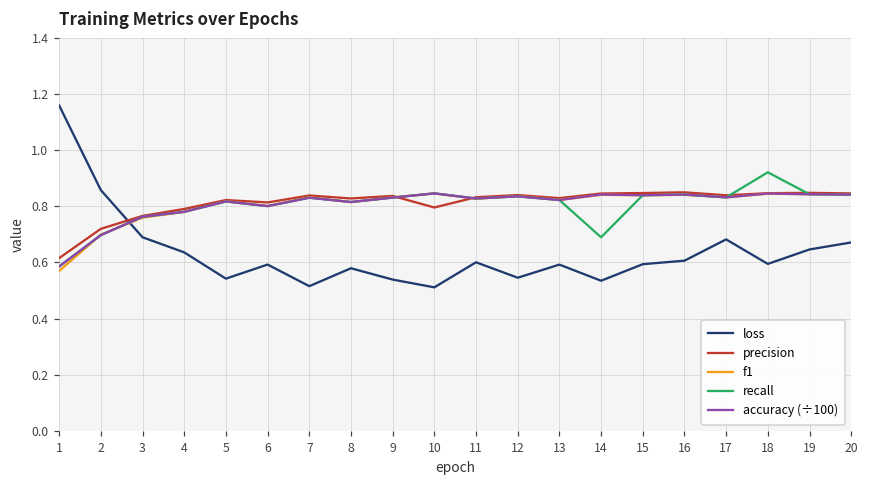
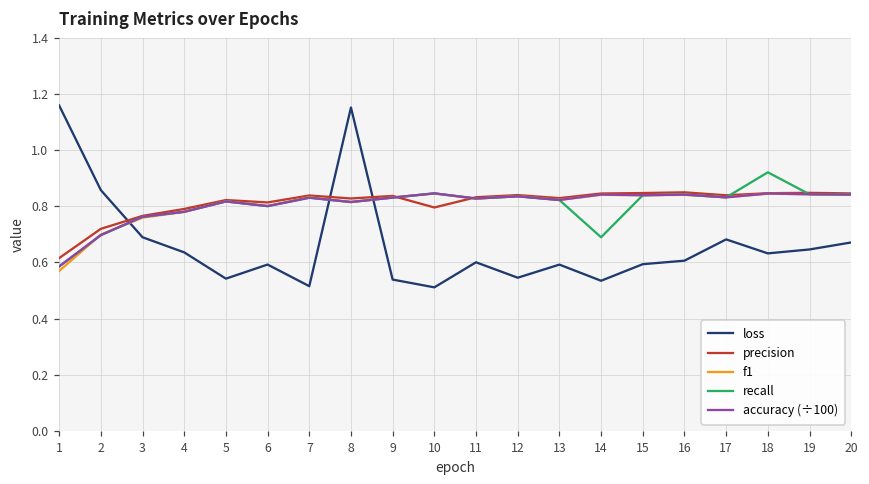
loss, 8: 0.58 -> 1.15
loss, 18: 0.59 -> 0.63
